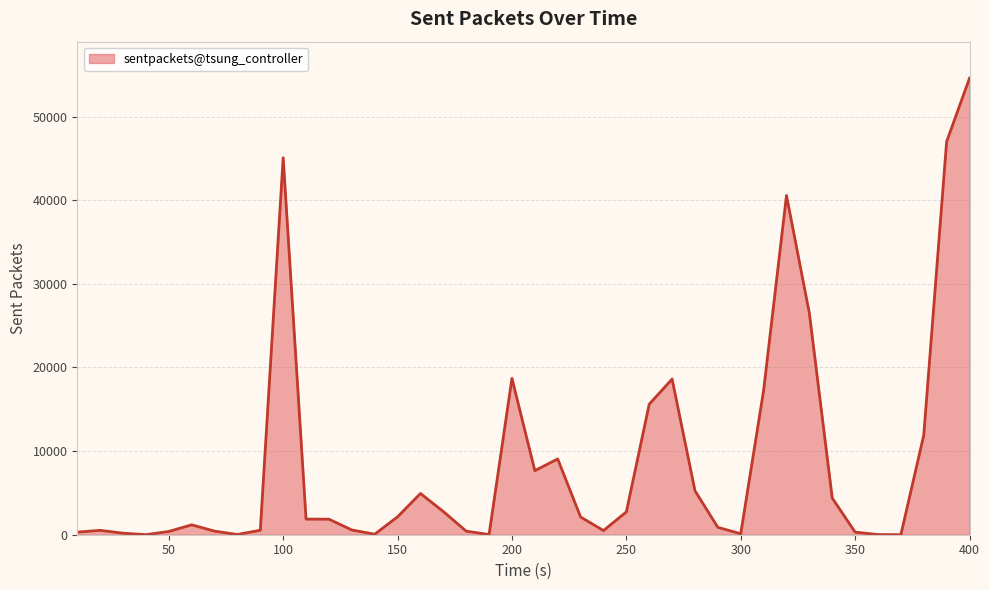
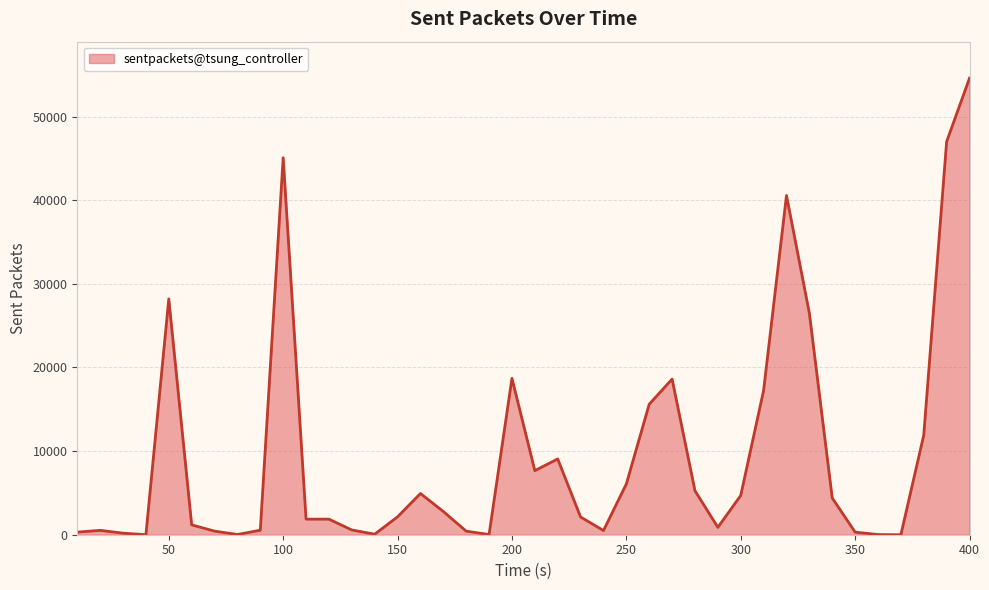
50: 0 -> 28000
250: 3000 -> 6000
300: 0 -> 5000
